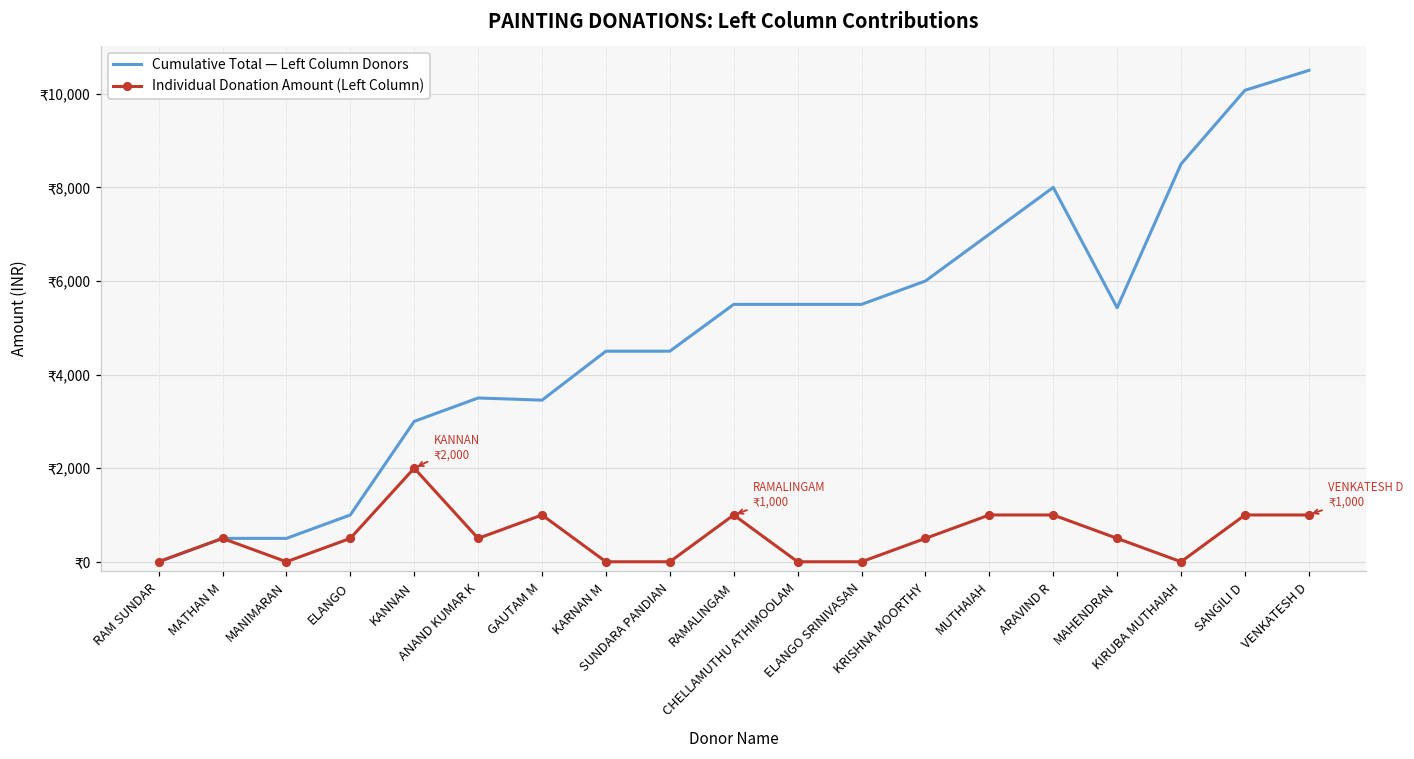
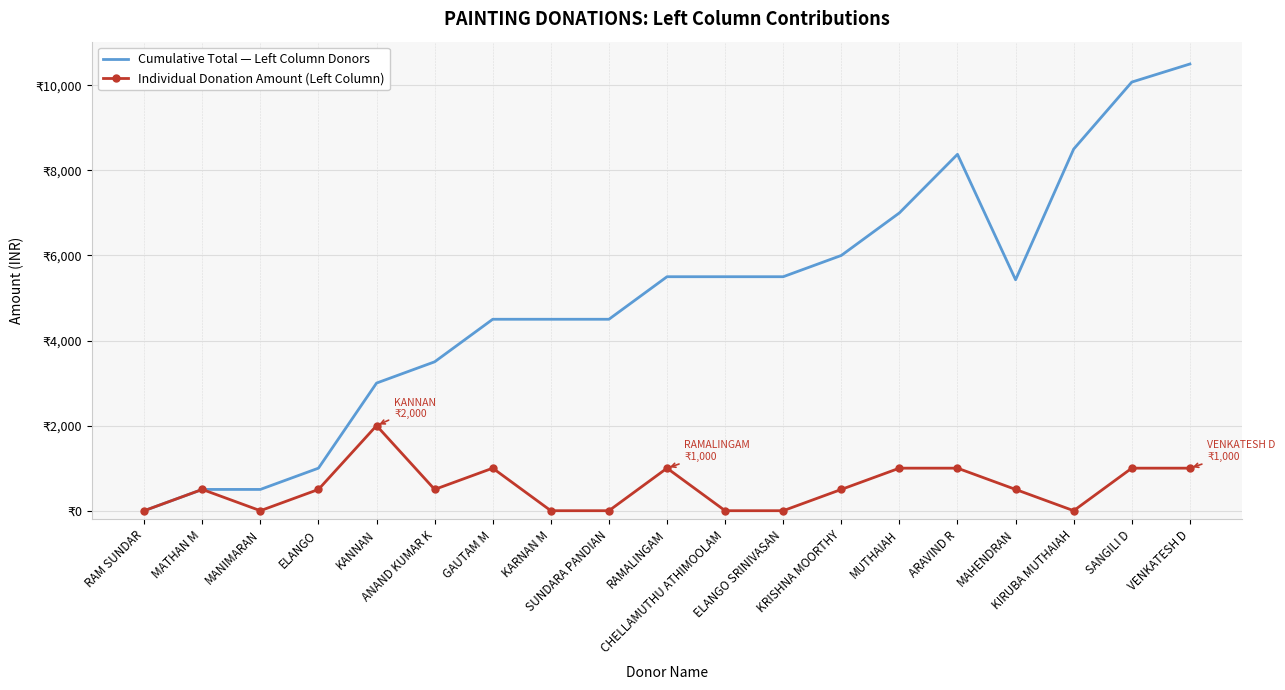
Cumulative Total — Left Column Donors, GAUTAM M: ₹3,500 -> ₹4,500
Cumulative Total — Left Column Donors, ARAVIND R: ₹8,000 -> ₹8,400
